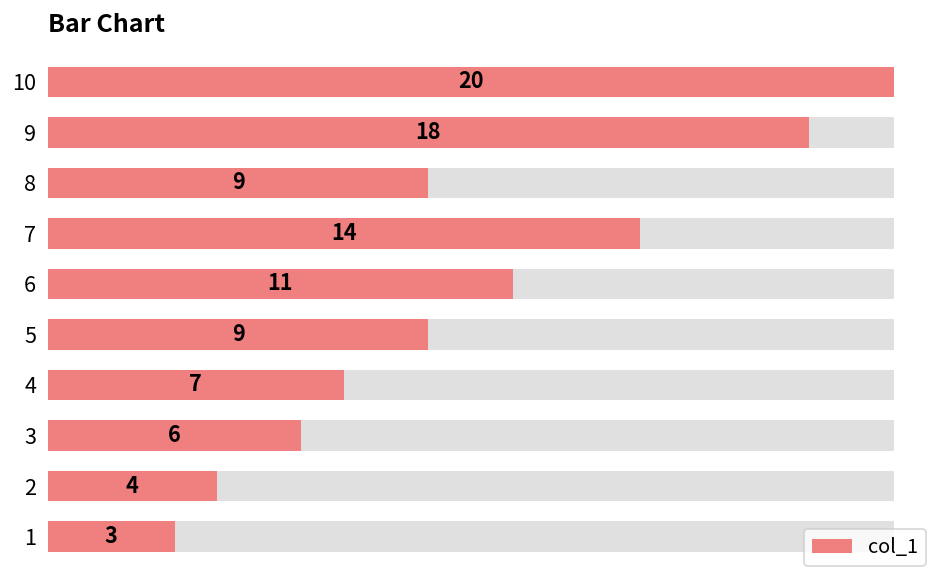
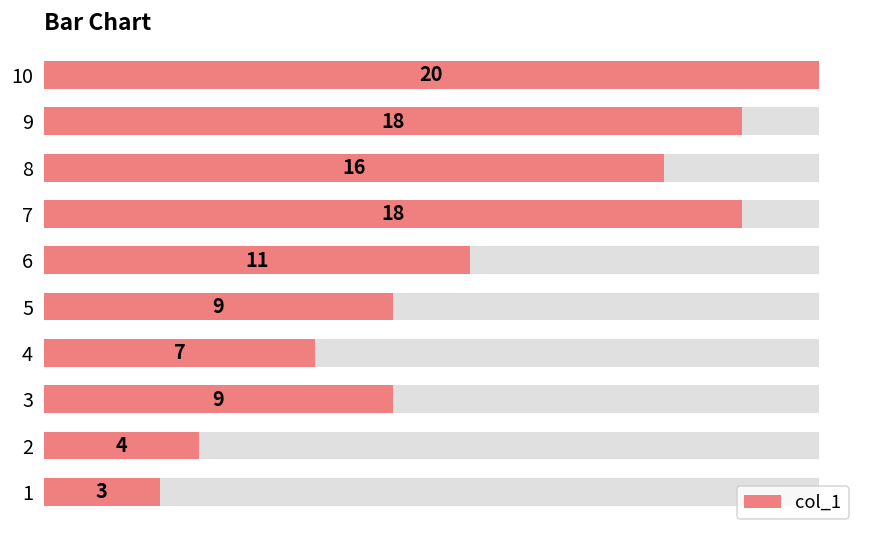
col_1, 8: 9 -> 16
col_1, 7: 14 -> 18
col_1, 3: 6 -> 9
